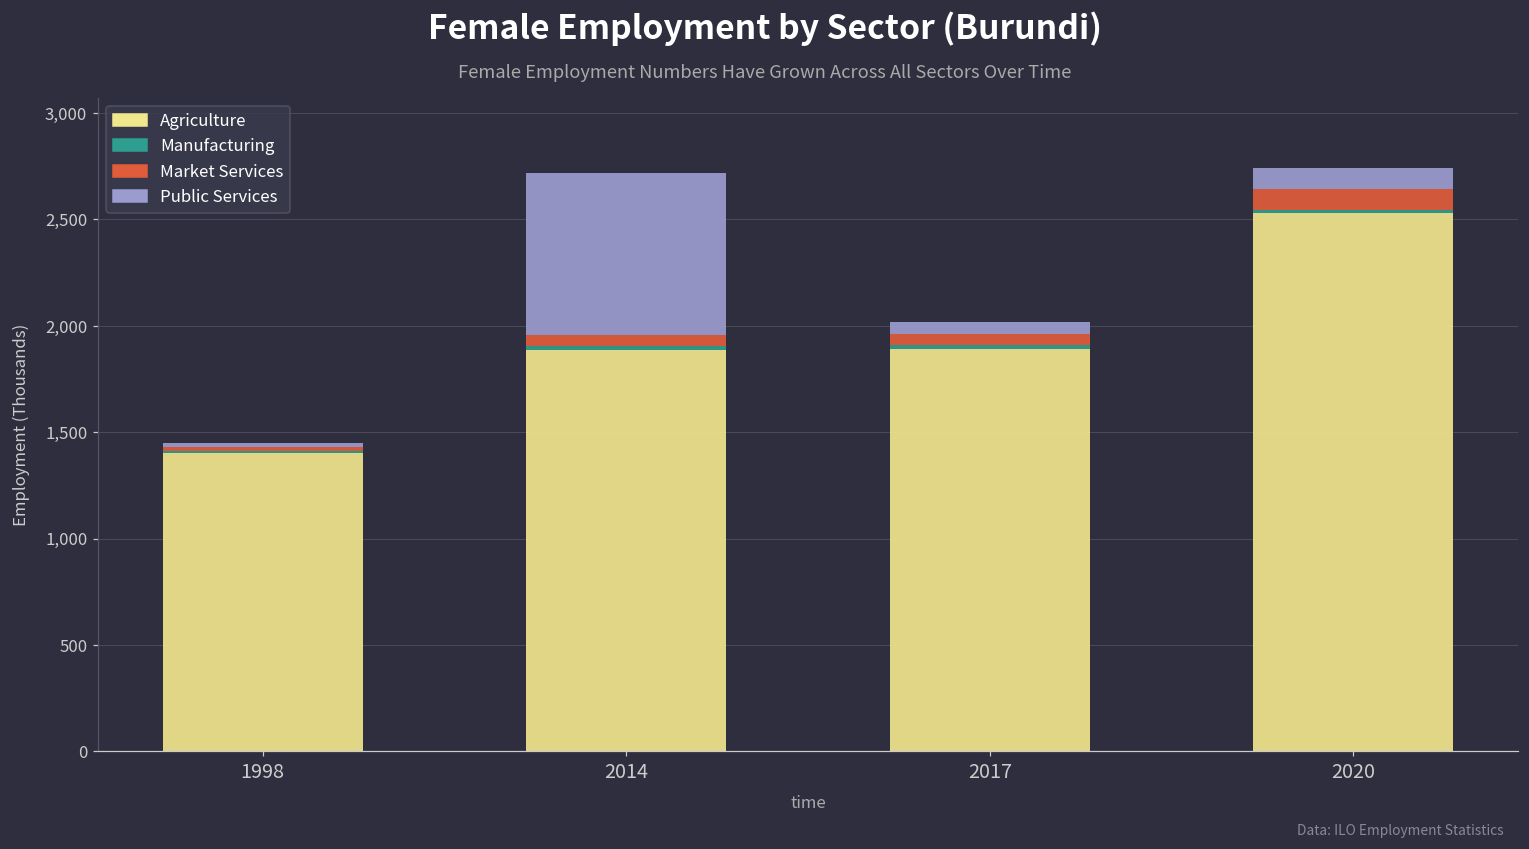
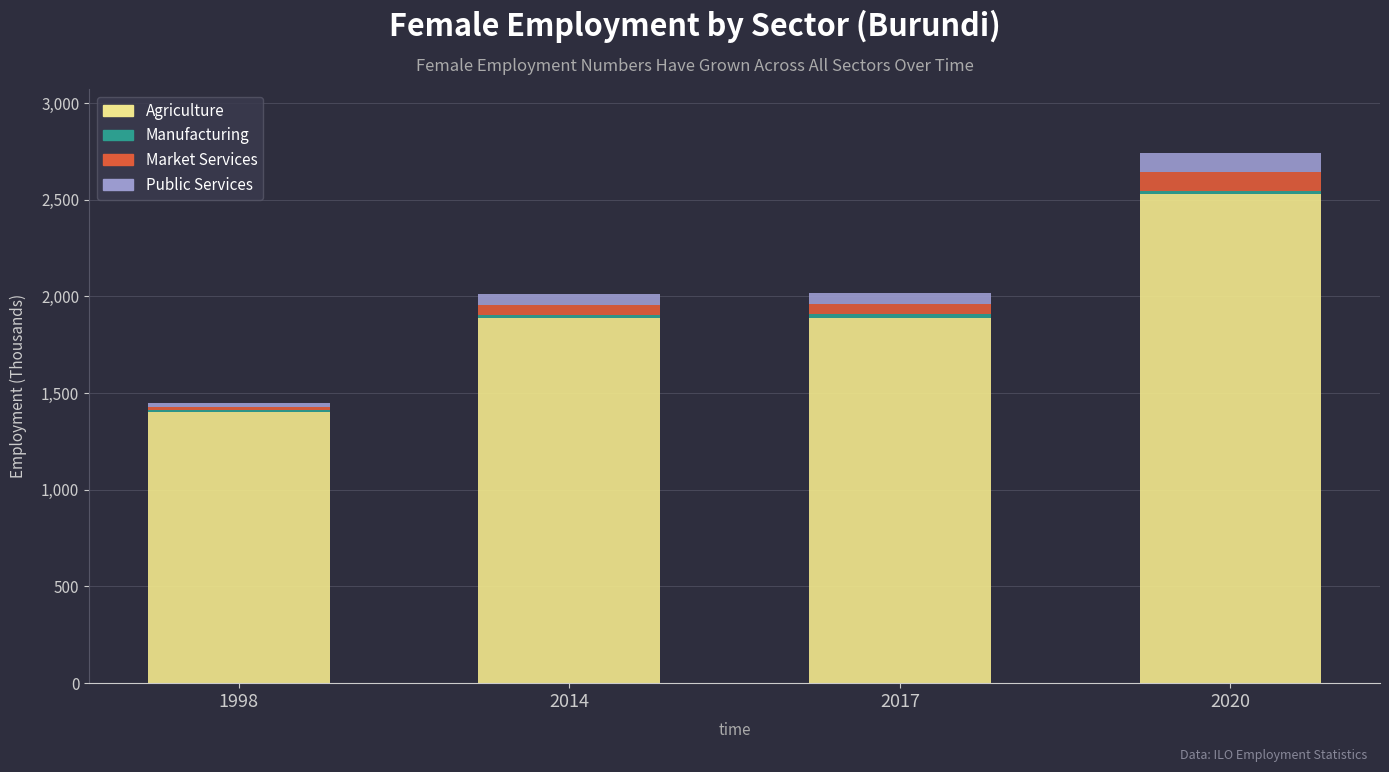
Public Services, 2014: 760 -> 60
